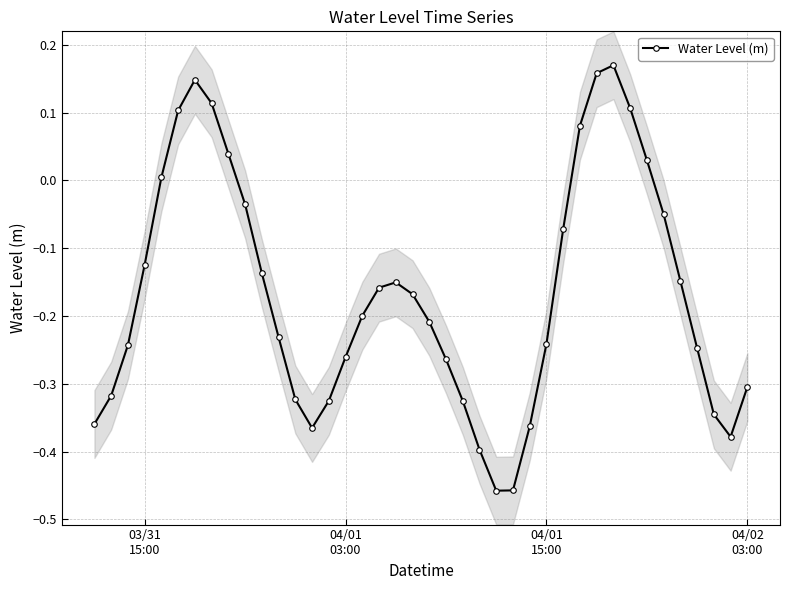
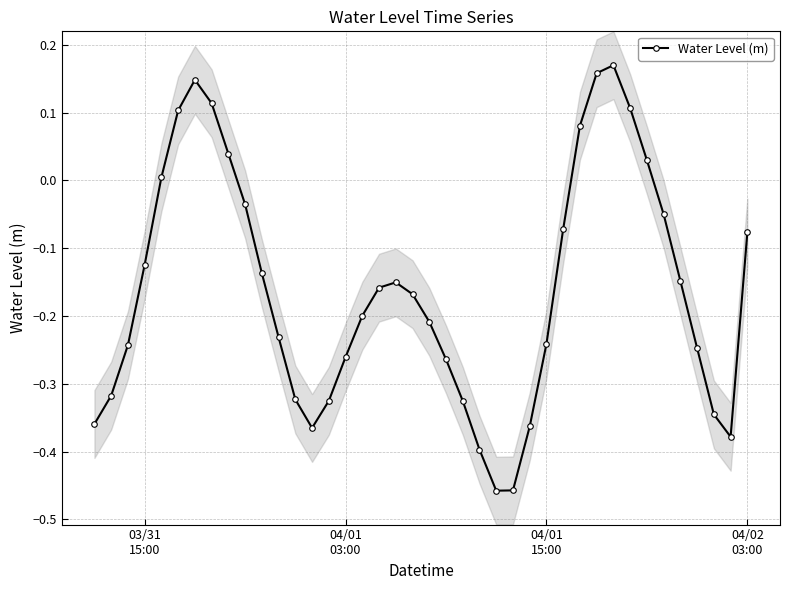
Water Level (m), 04/02 03:00: -0.30 -> -0.08
